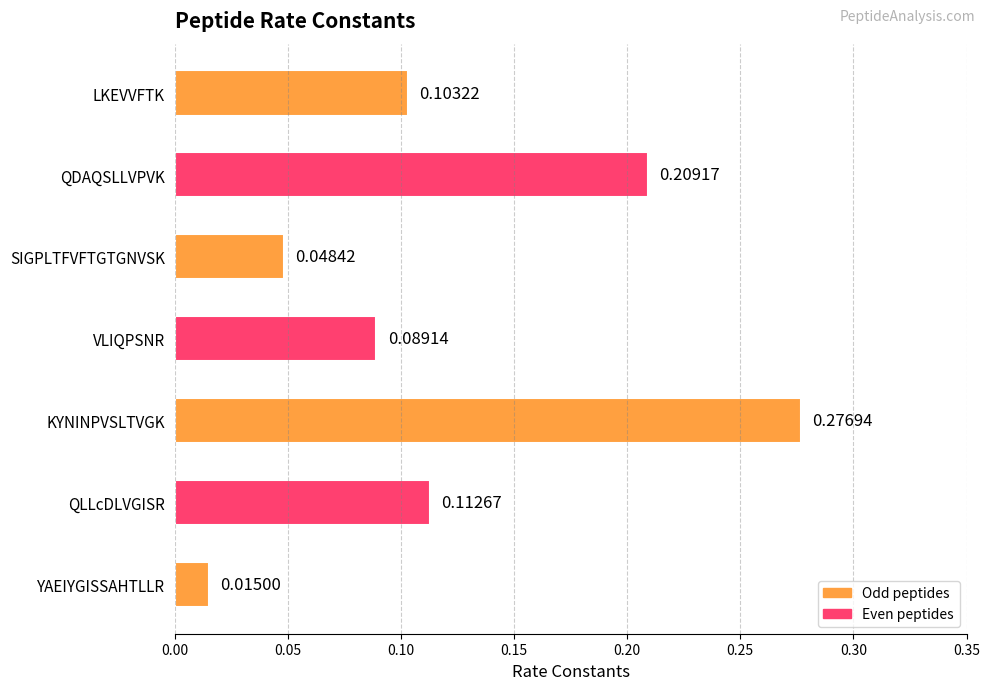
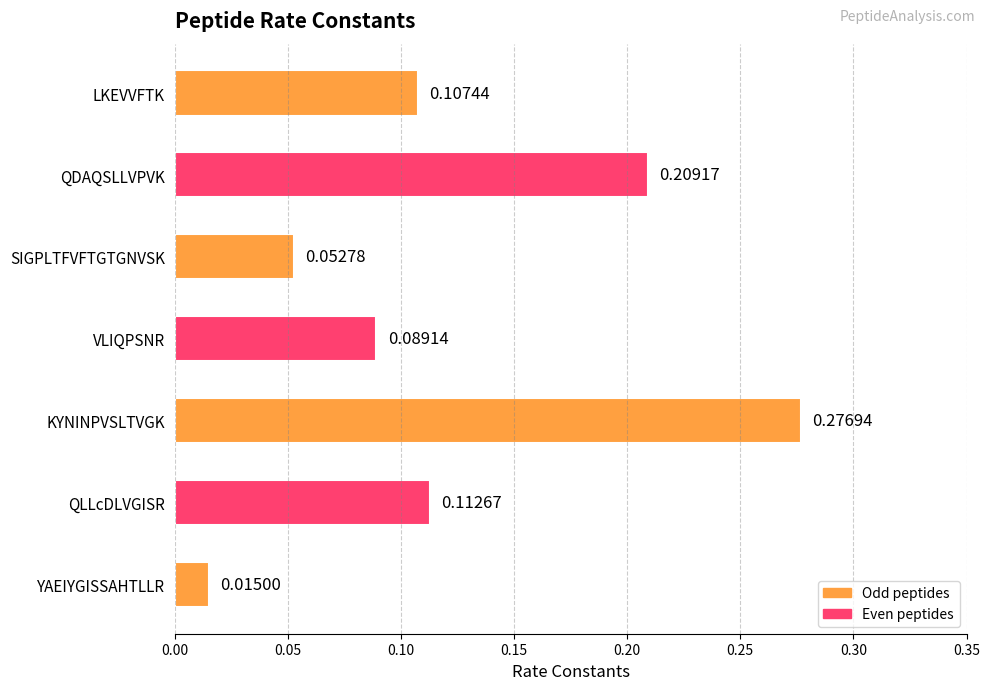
LKEVVFTK: 0.10322 -> 0.10744
SIGPLTFVFTGTGNVSK: 0.04842 -> 0.05278
